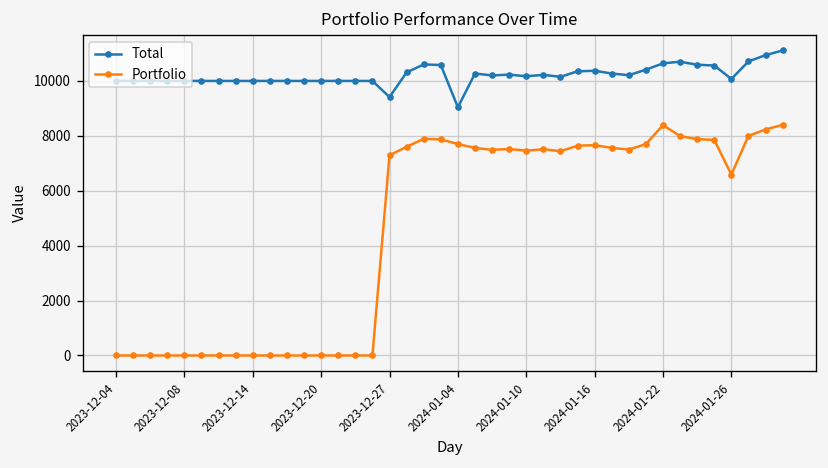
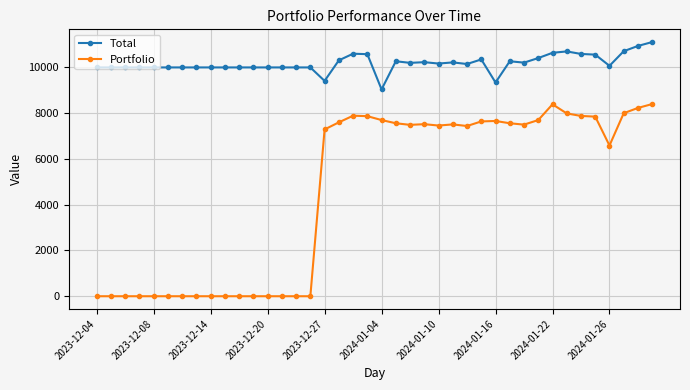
Total, 2024-01-16: 10400 -> 9300
